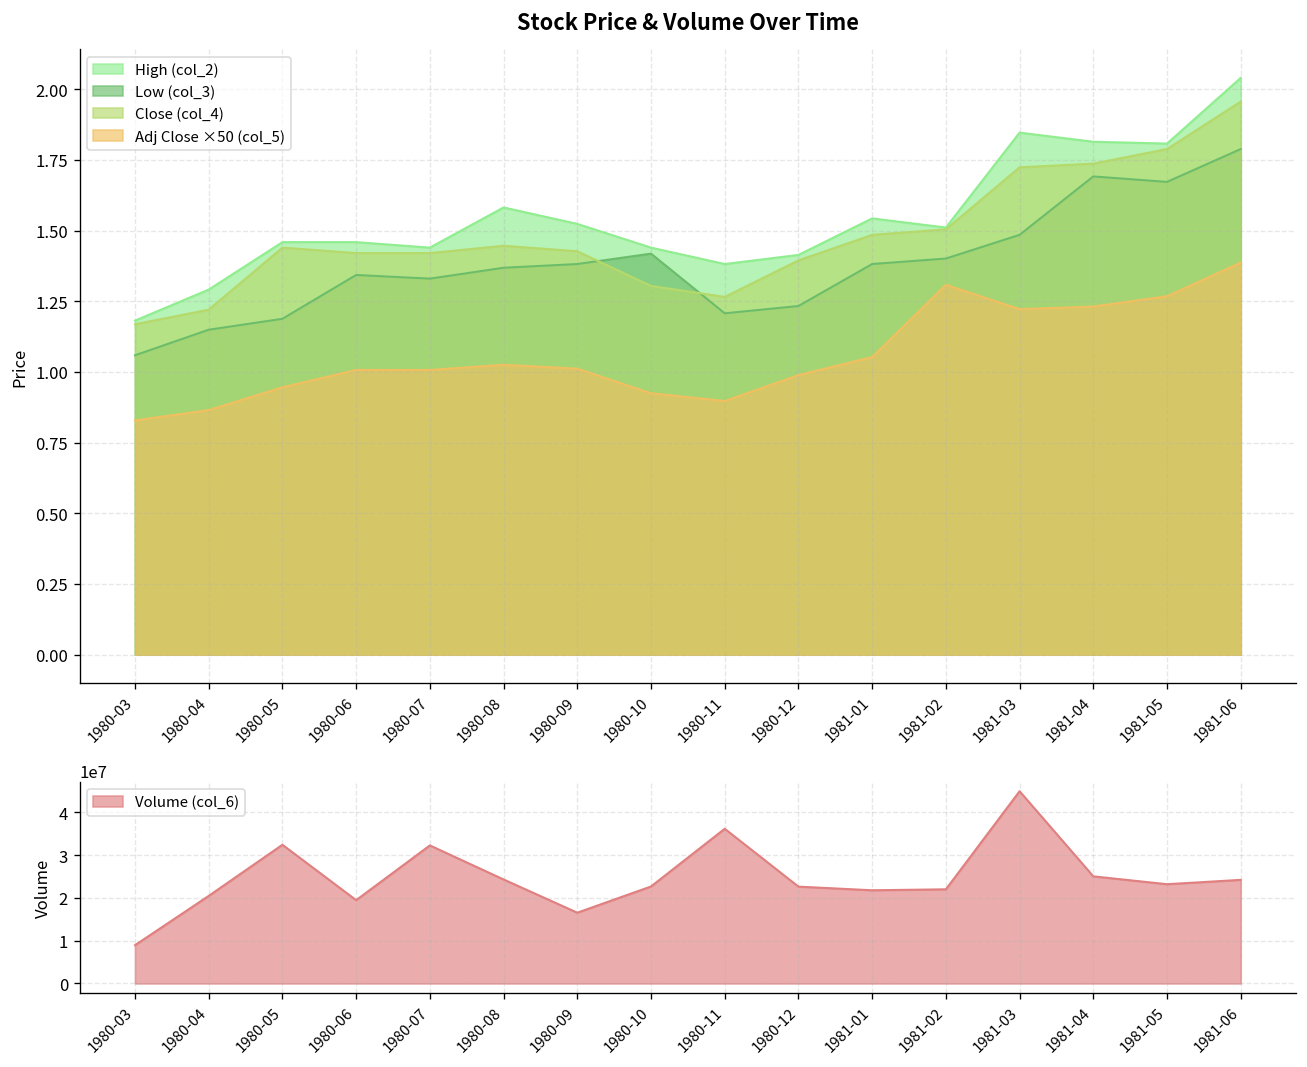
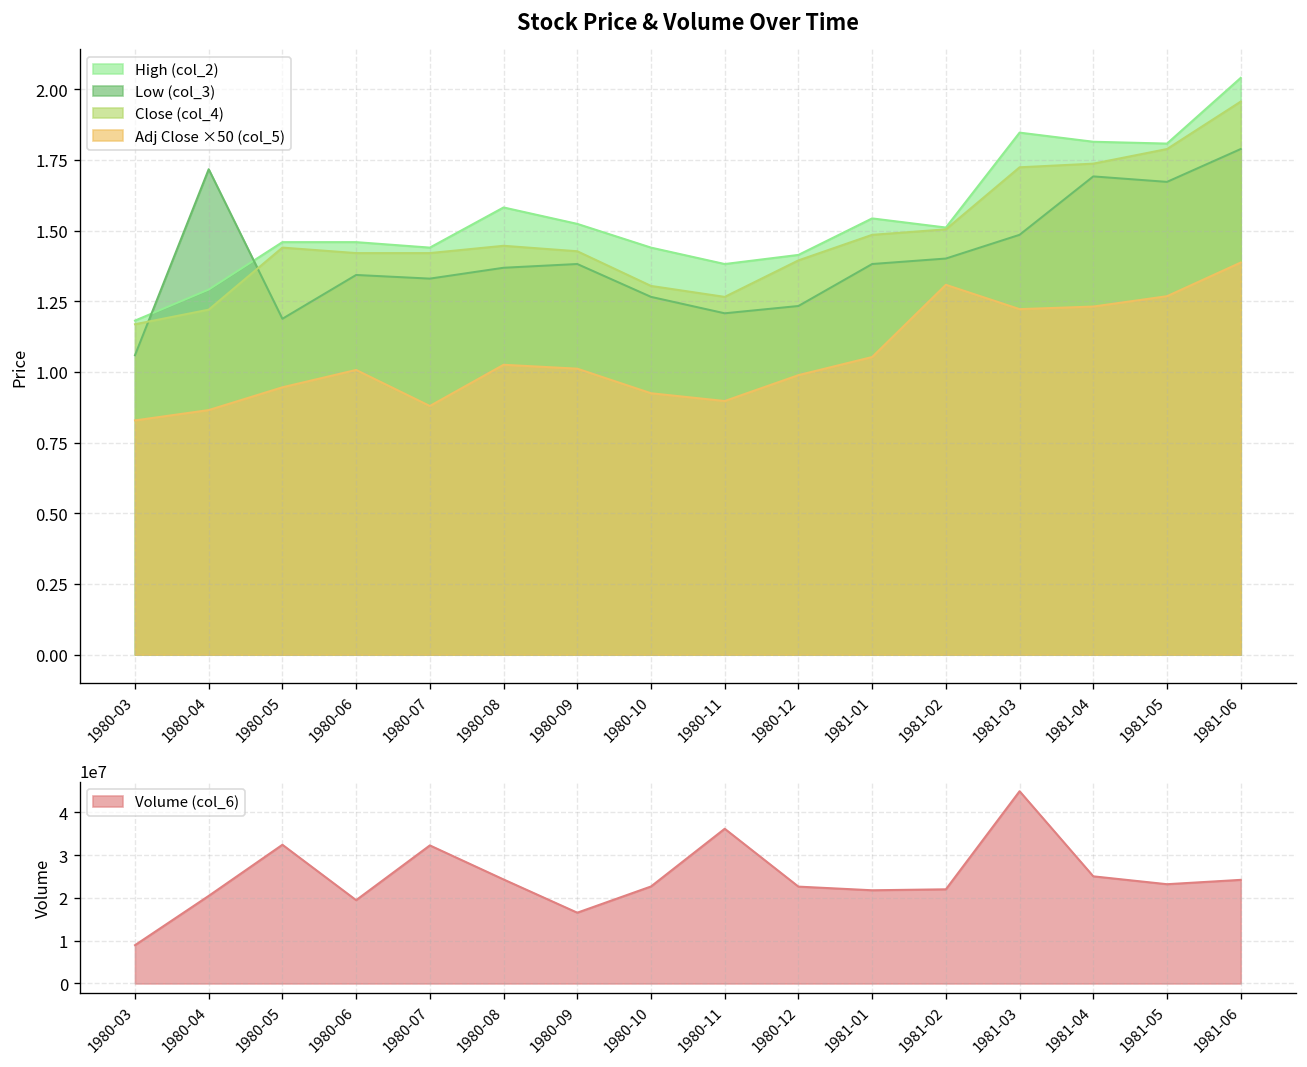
Stock Price & Volume Over Time, Low (col_3), 1980-04: 1.15 -> 1.72
Stock Price & Volume Over Time, Adj Close ×50 (col_5), 1980-07: 1.01 -> 0.88
Stock Price & Volume Over Time, Low (col_3), 1980-10: 1.42 -> 1.27
